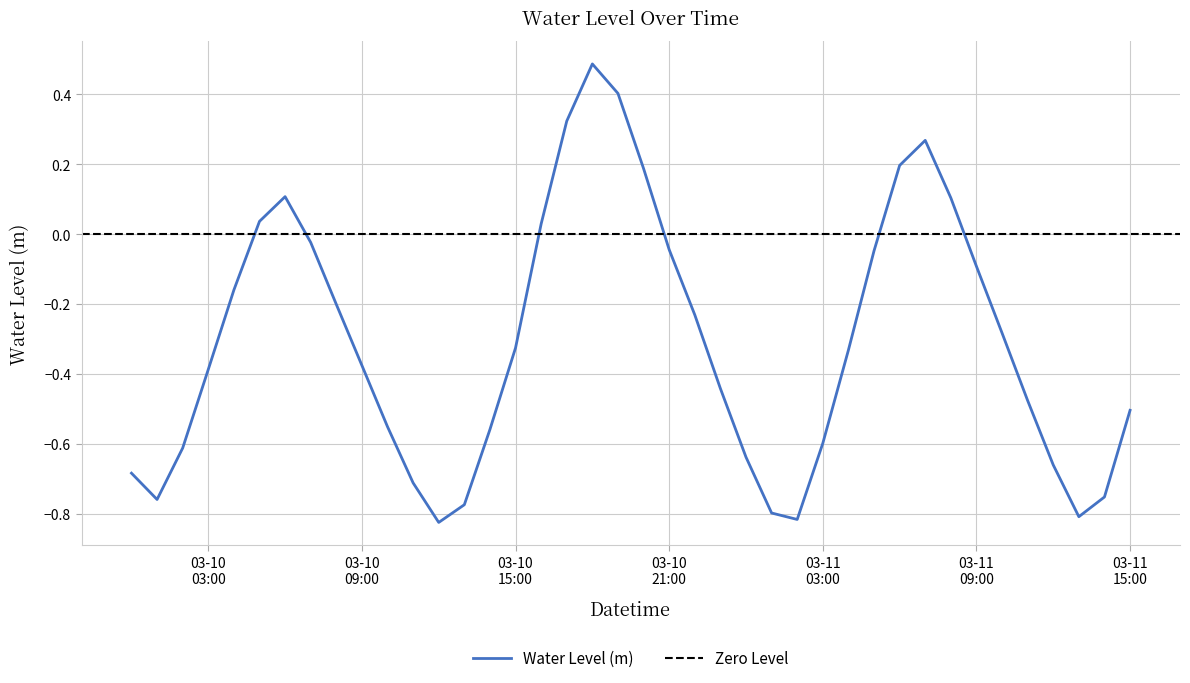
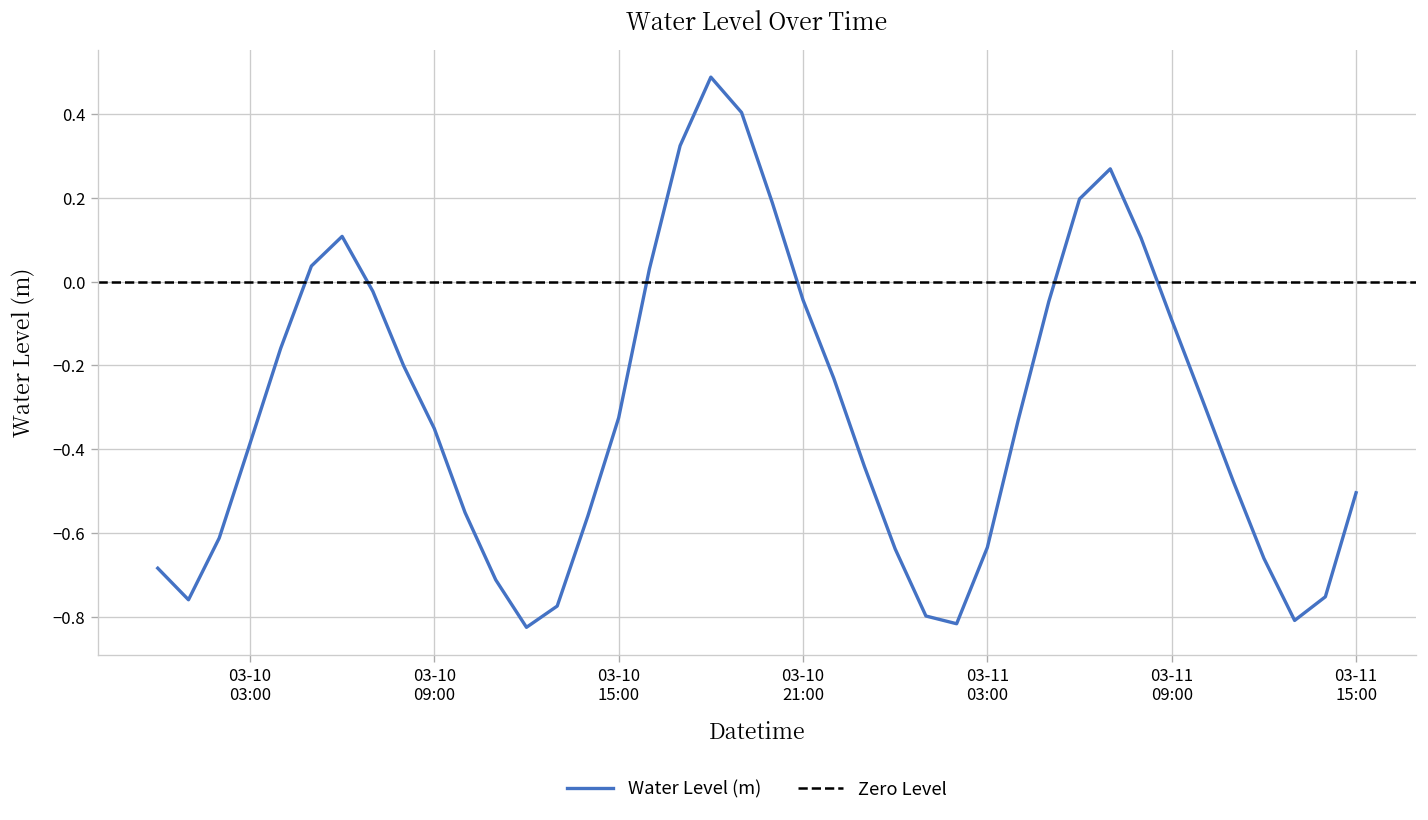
03-10 09:00: -0.38 -> -0.35
03-11 03:00: -0.60 -> -0.63
